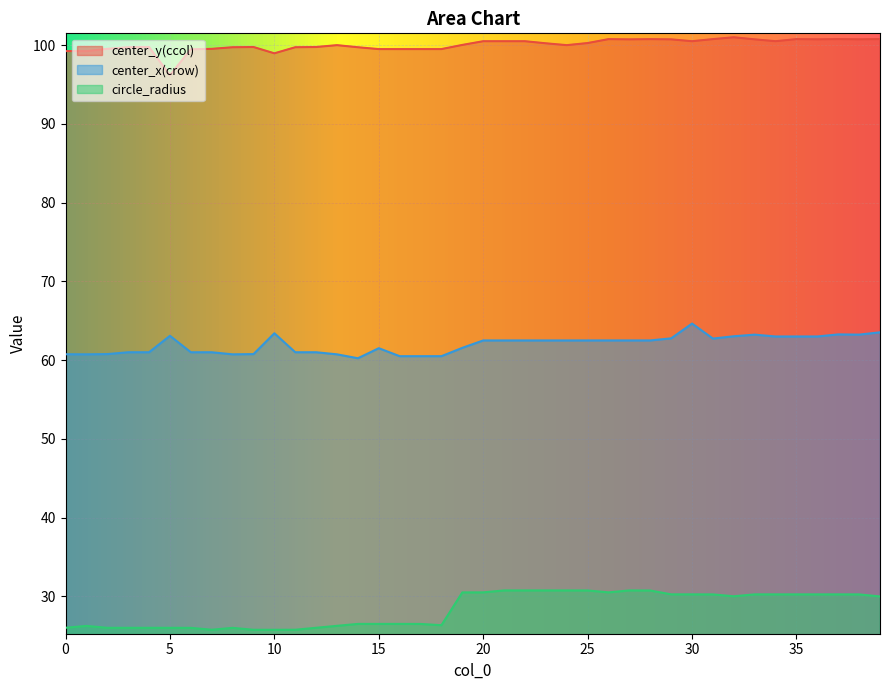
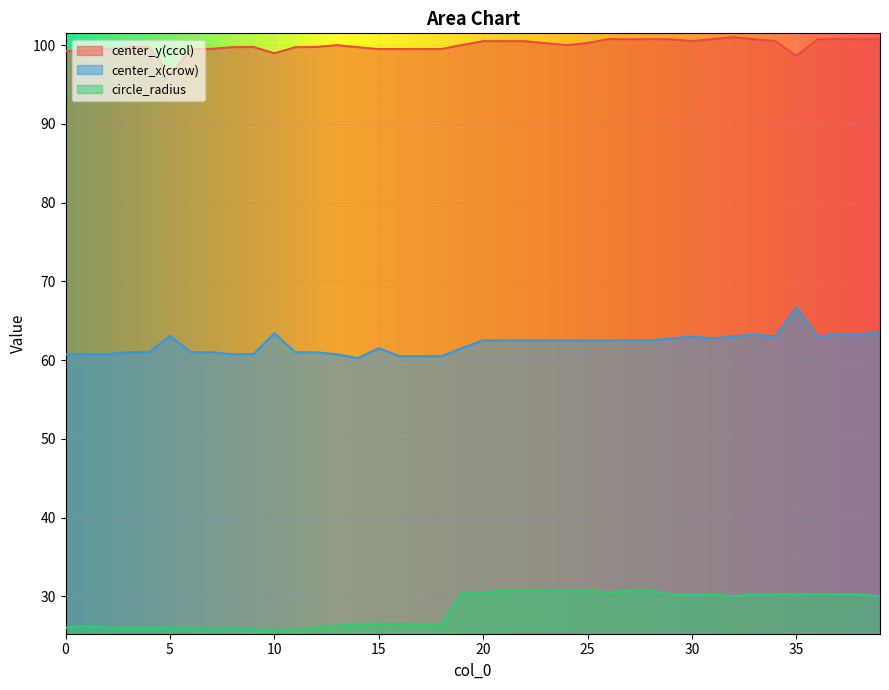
center_x(crow), 30: 65 -> 63
center_y(ccol), 35: 101 -> 99
center_x(crow), 35: 63 -> 67
